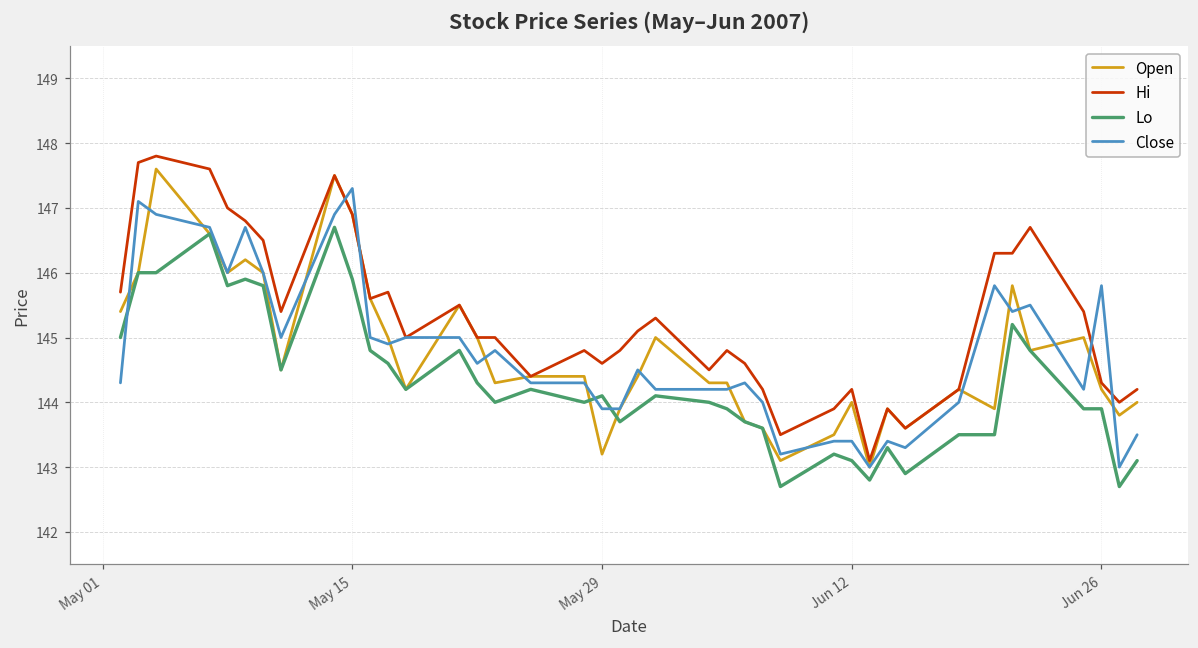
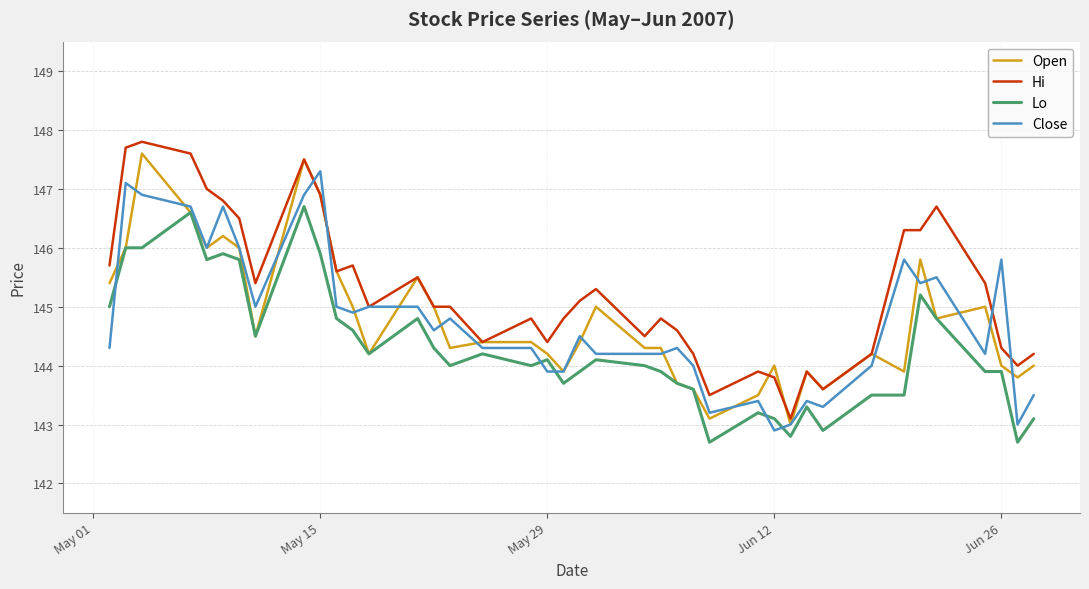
Open, May 29: 143.2 -> 144.2
Hi, May 29: 144.6 -> 144.4
Hi, Jun 12: 144.2 -> 143.8
Close, Jun 12: 143.4 -> 142.9
Open, Jun 26: 144.2 -> 144.0
